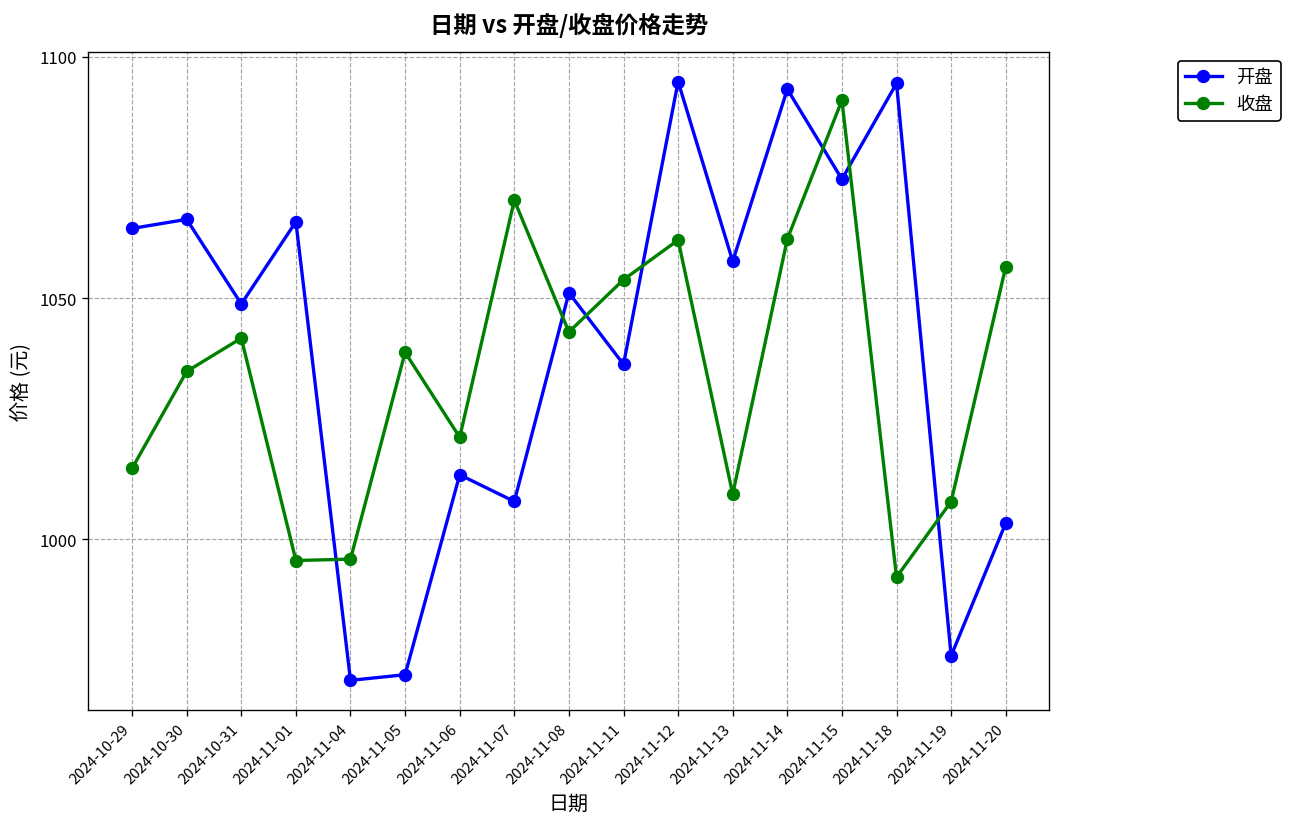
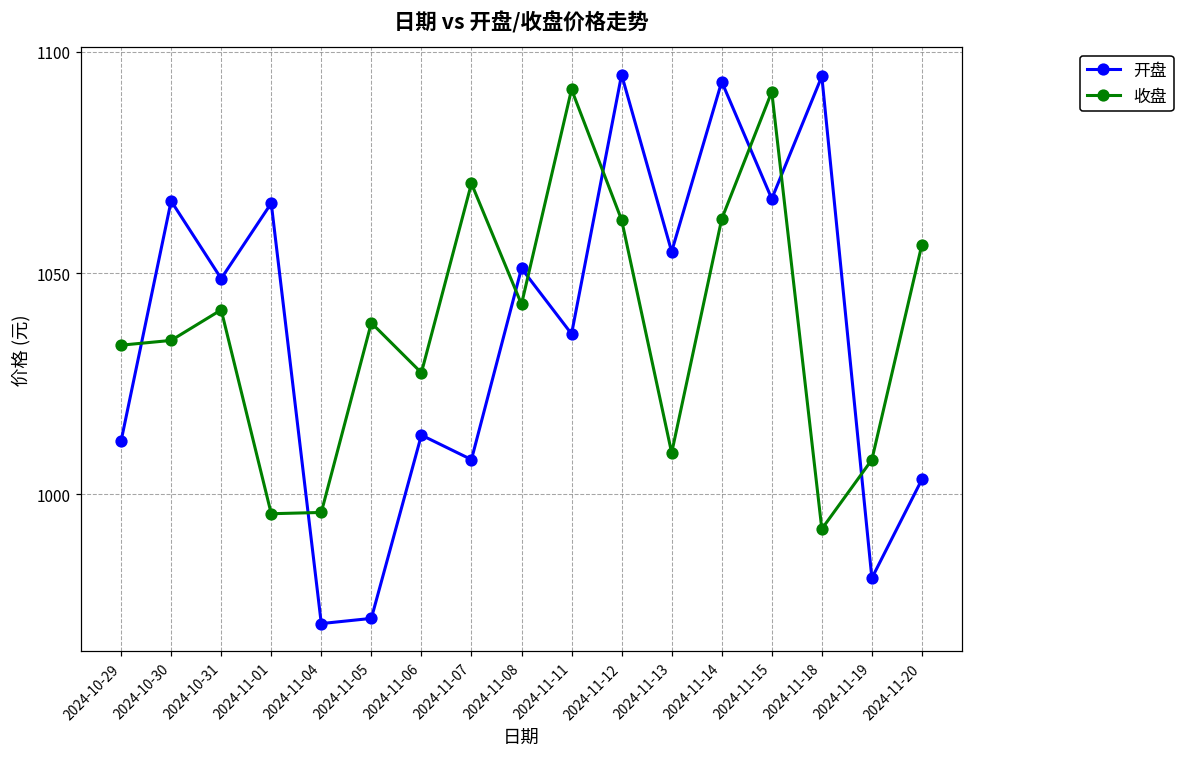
开盘, 2024-10-29: 1064 -> 1012
收盘, 2024-10-29: 1015 -> 1034
收盘, 2024-11-06: 1021 -> 1027
收盘, 2024-11-11: 1054 -> 1092
开盘, 2024-11-13: 1058 -> 1055
开盘, 2024-11-15: 1075 -> 1067
开盘, 2024-11-19: 976 -> 981
